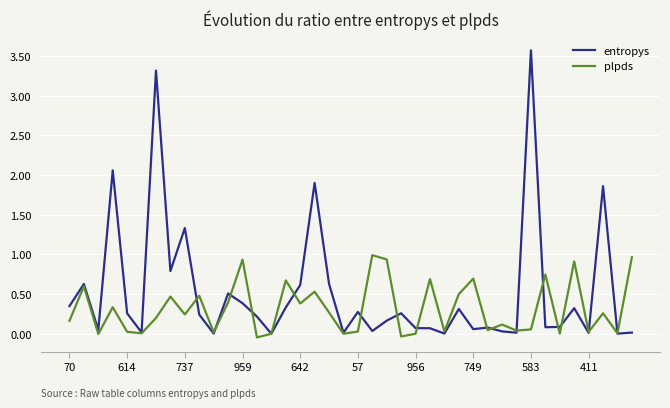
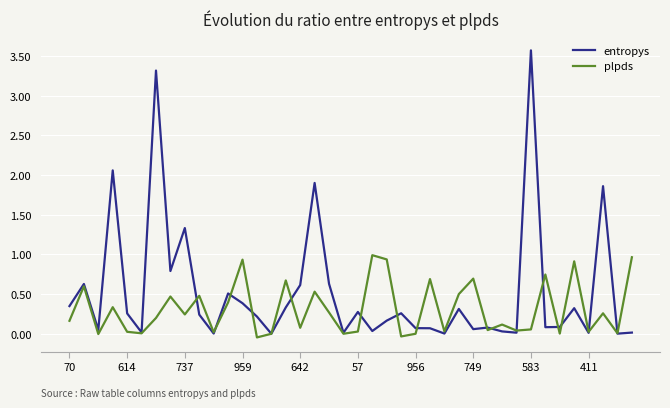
plpds, 642: 0.4 -> 0.1
